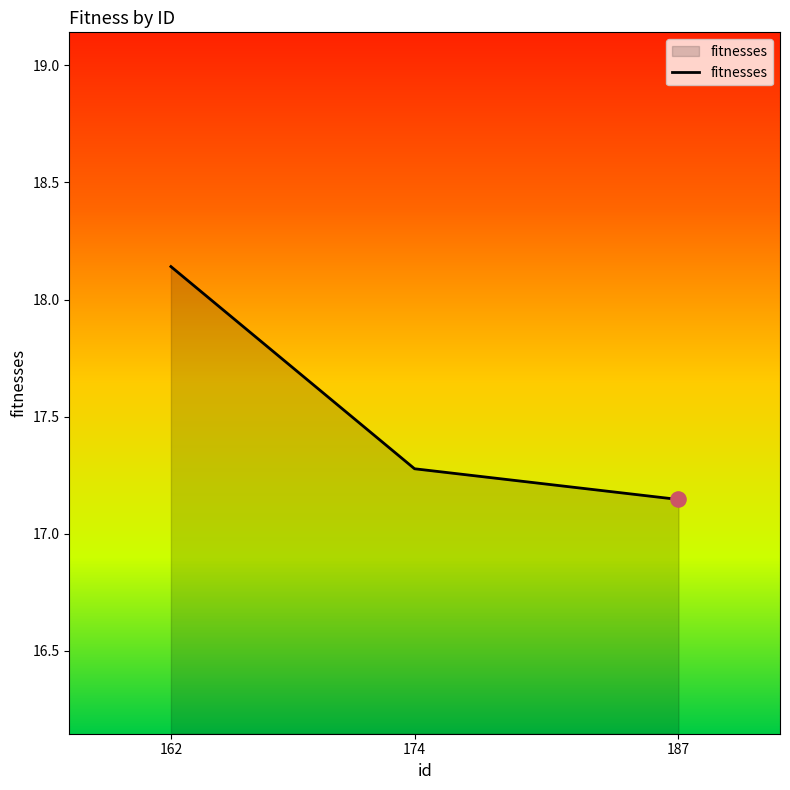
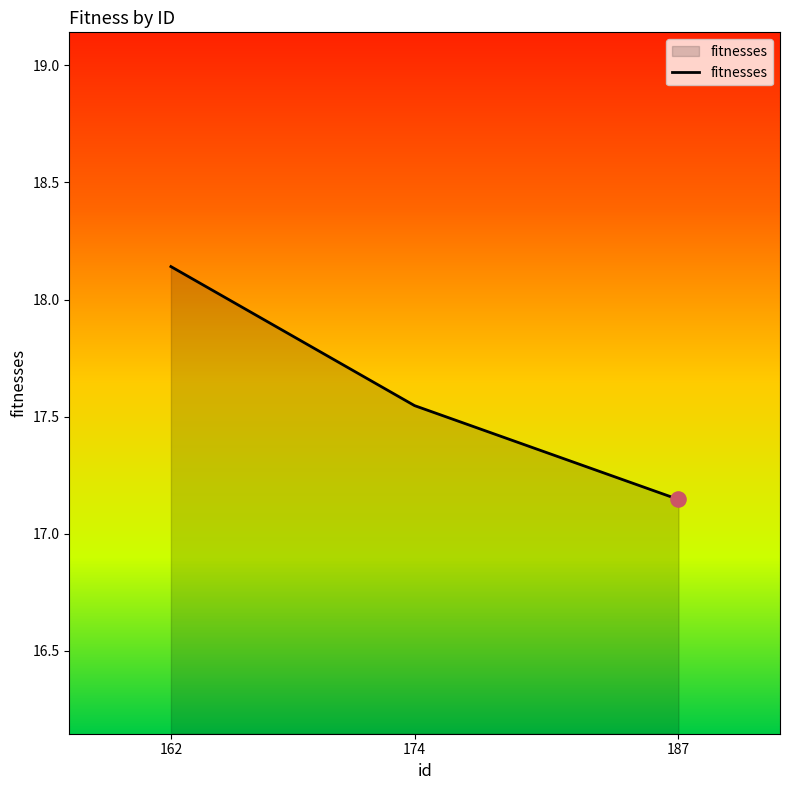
fitnesses, 174: 17.28 -> 17.55
